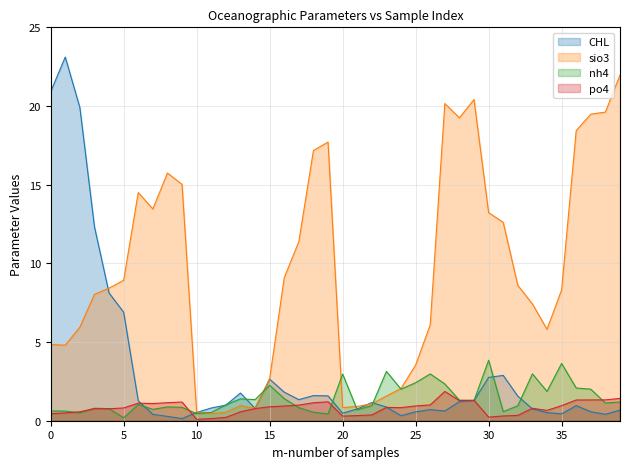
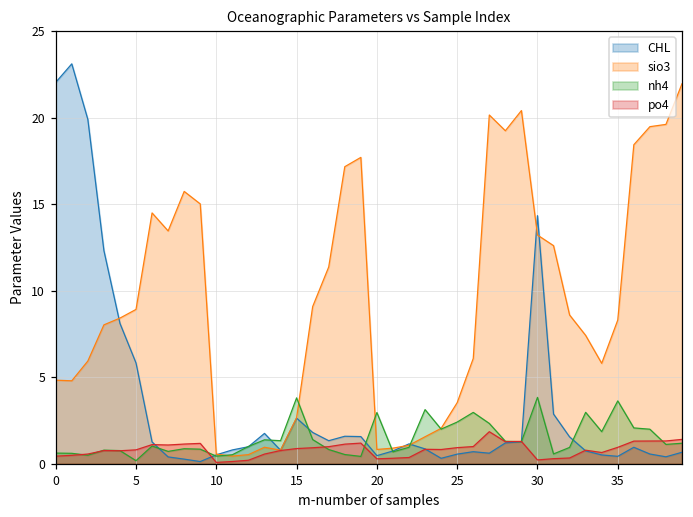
CHL, 0: 20.9 -> 22.0
CHL, 5: 6.9 -> 5.8
nh4, 15: 2.3 -> 3.8
CHL, 30: 2.8 -> 14.3
